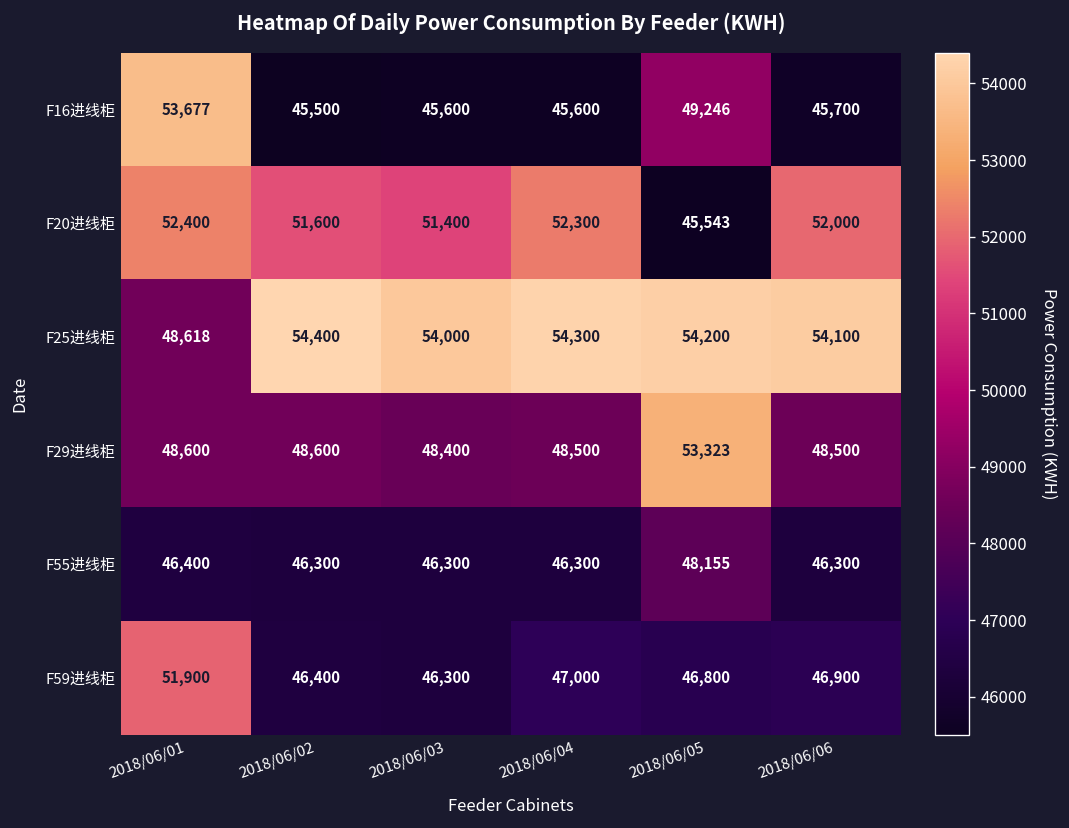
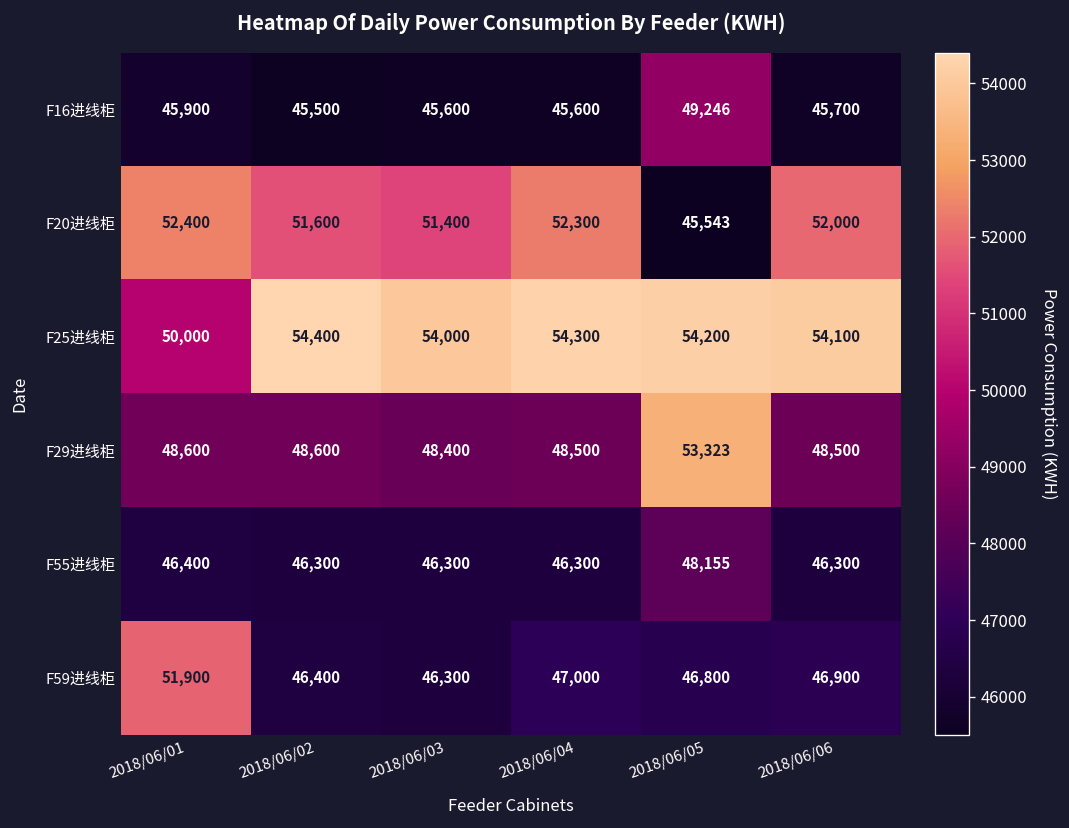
F16进线柜, 2018/06/01: 53,677 -> 45,900
F25进线柜, 2018/06/01: 48,618 -> 50,000
